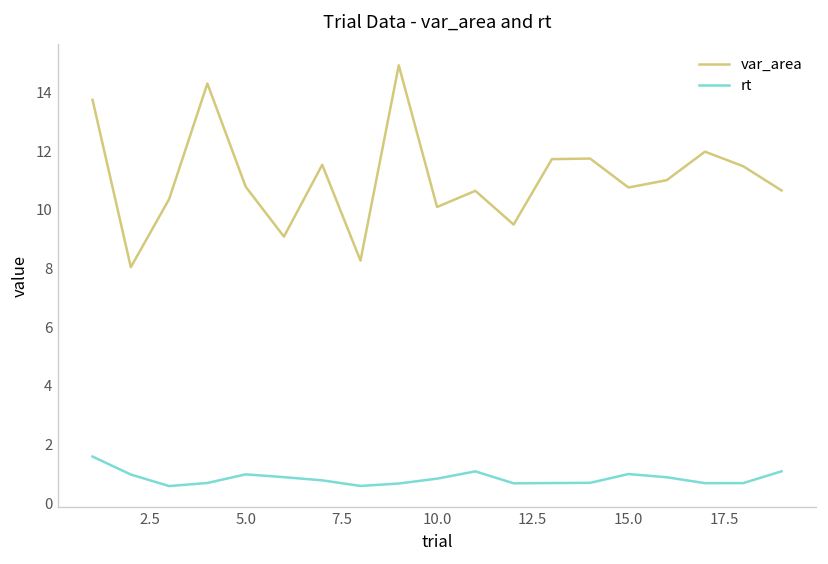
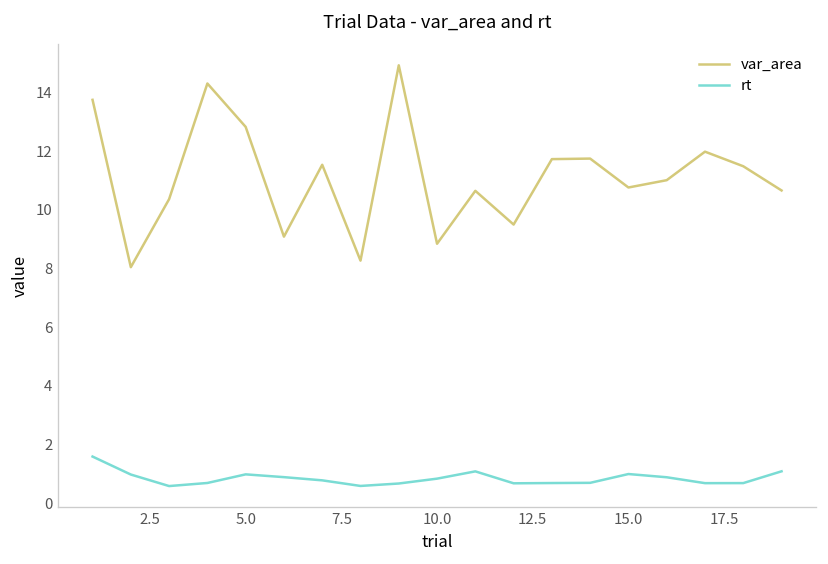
var_area, 5.0: 10.8 -> 12.8
var_area, 10.0: 10.1 -> 8.8
